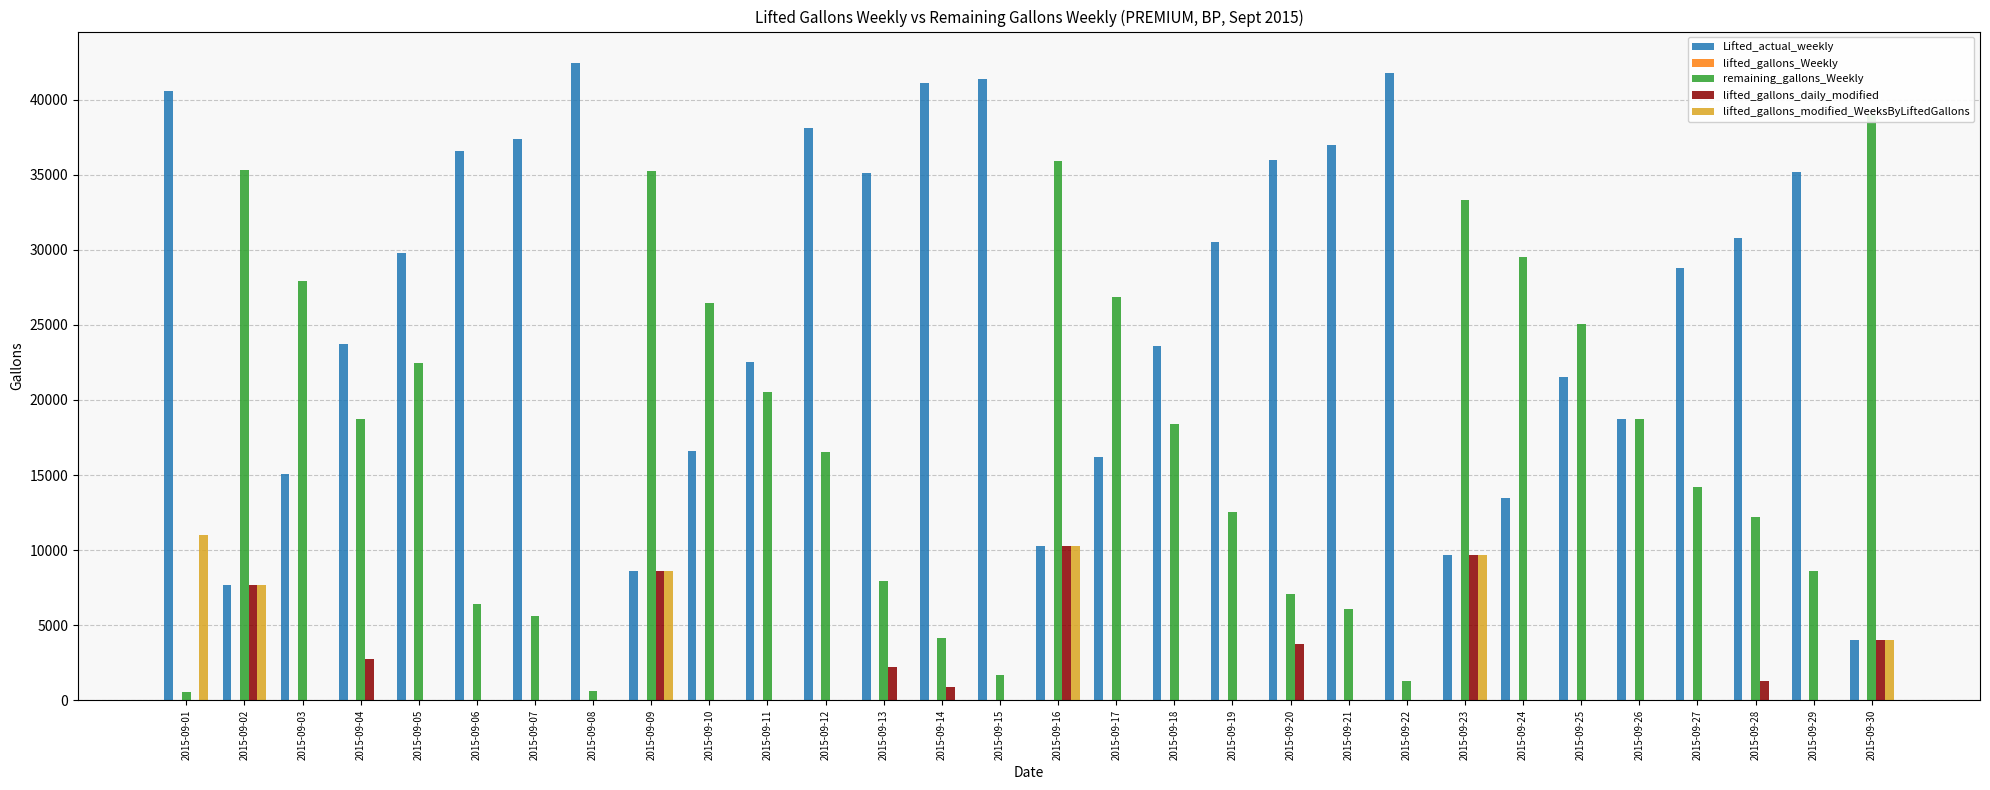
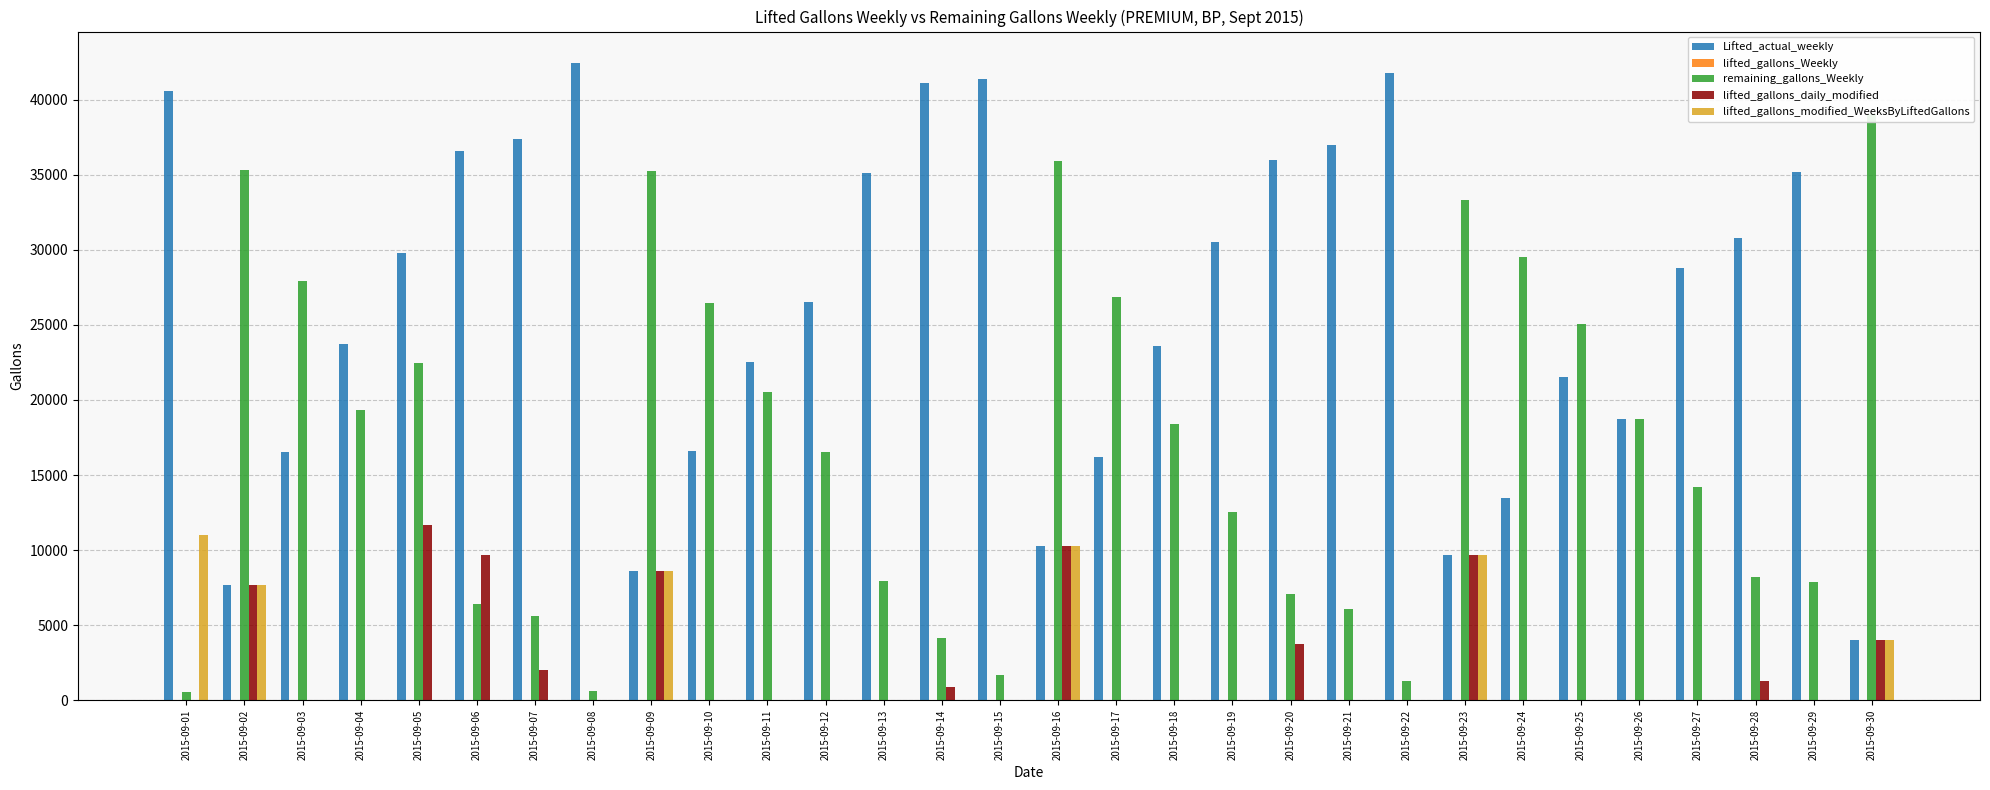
Lifted_actual_weekly, 2015-09-03: 15100 -> 16500
remaining_gallons_Weekly, 2015-09-04: 18700 -> 19300
lifted_gallons_daily_modified, 2015-09-04: 2800 -> 0
lifted_gallons_daily_modified, 2015-09-05: 0 -> 11700
lifted_gallons_daily_modified, 2015-09-06: 0 -> 9700
lifted_gallons_daily_modified, 2015-09-07: 0 -> 2000
Lifted_actual_weekly, 2015-09-12: 38100 -> 26500
lifted_gallons_daily_modified, 2015-09-13: 2200 -> 0
remaining_gallons_Weekly, 2015-09-28: 12200 -> 8200
remaining_gallons_Weekly, 2015-09-29: 8600 -> 7900
